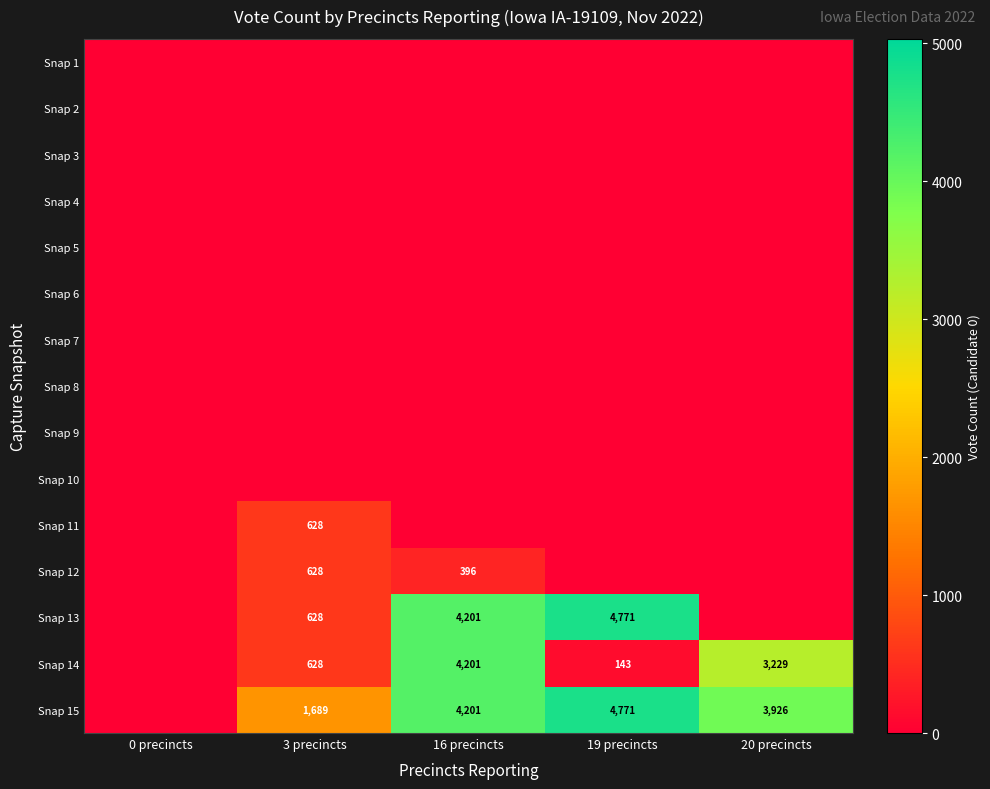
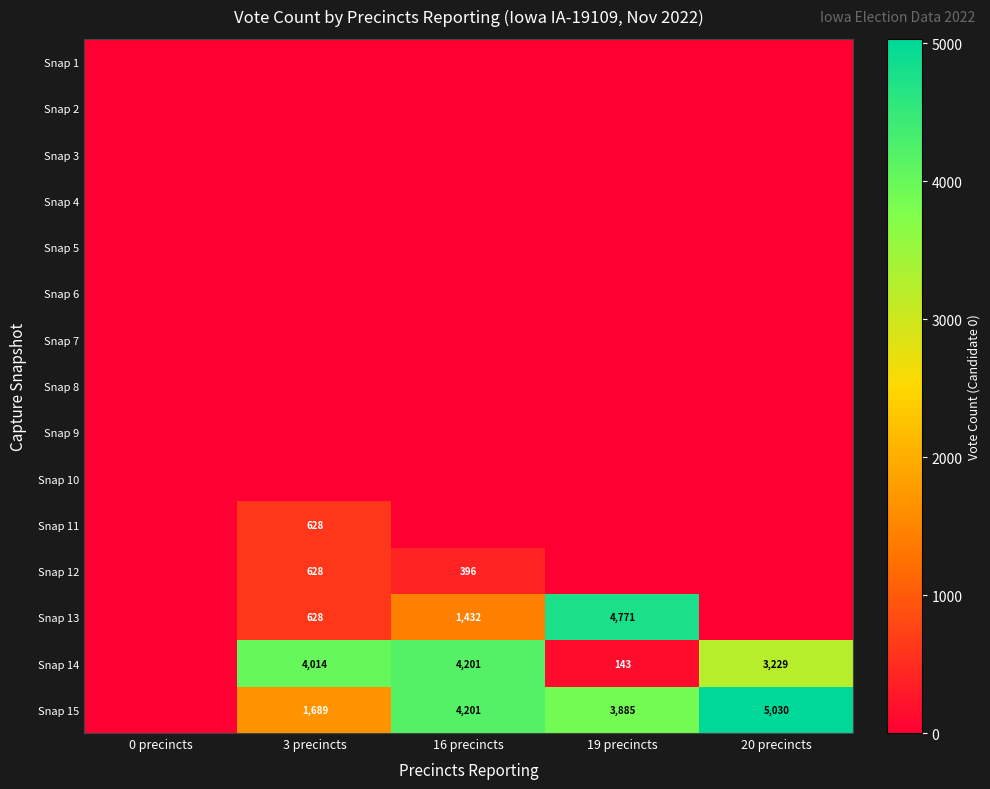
Snap 13, 16 precincts: 4,201 -> 1,432
Snap 14, 3 precincts: 628 -> 4,014
Snap 15, 19 precincts: 4,771 -> 3,885
Snap 15, 20 precincts: 3,926 -> 5,030
